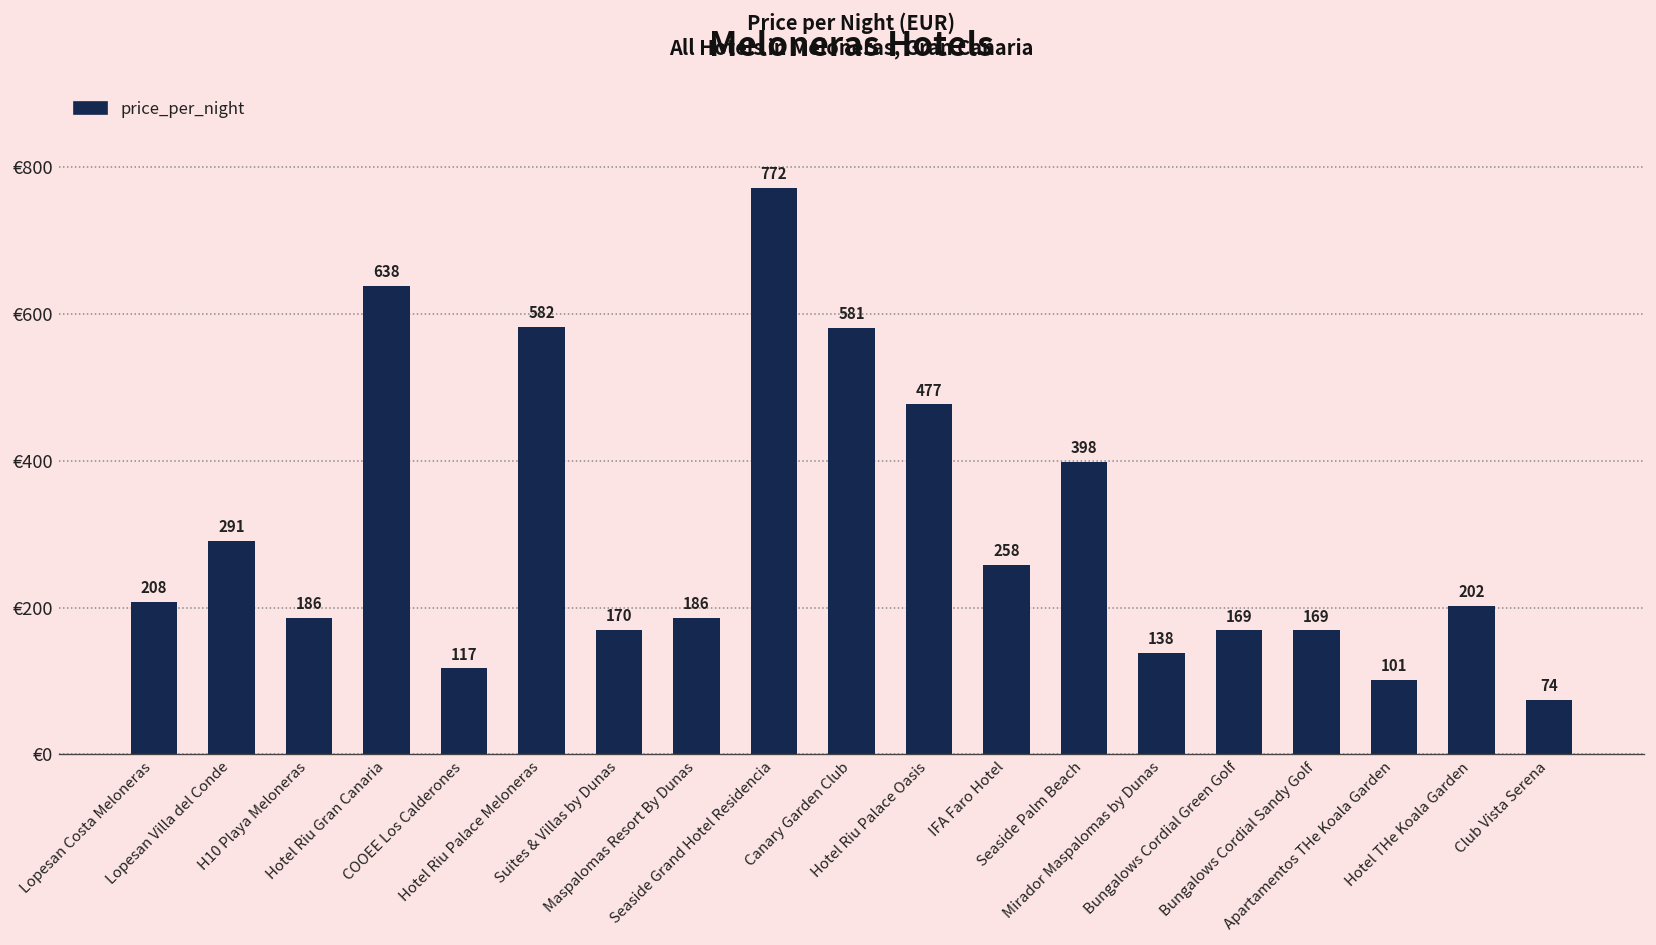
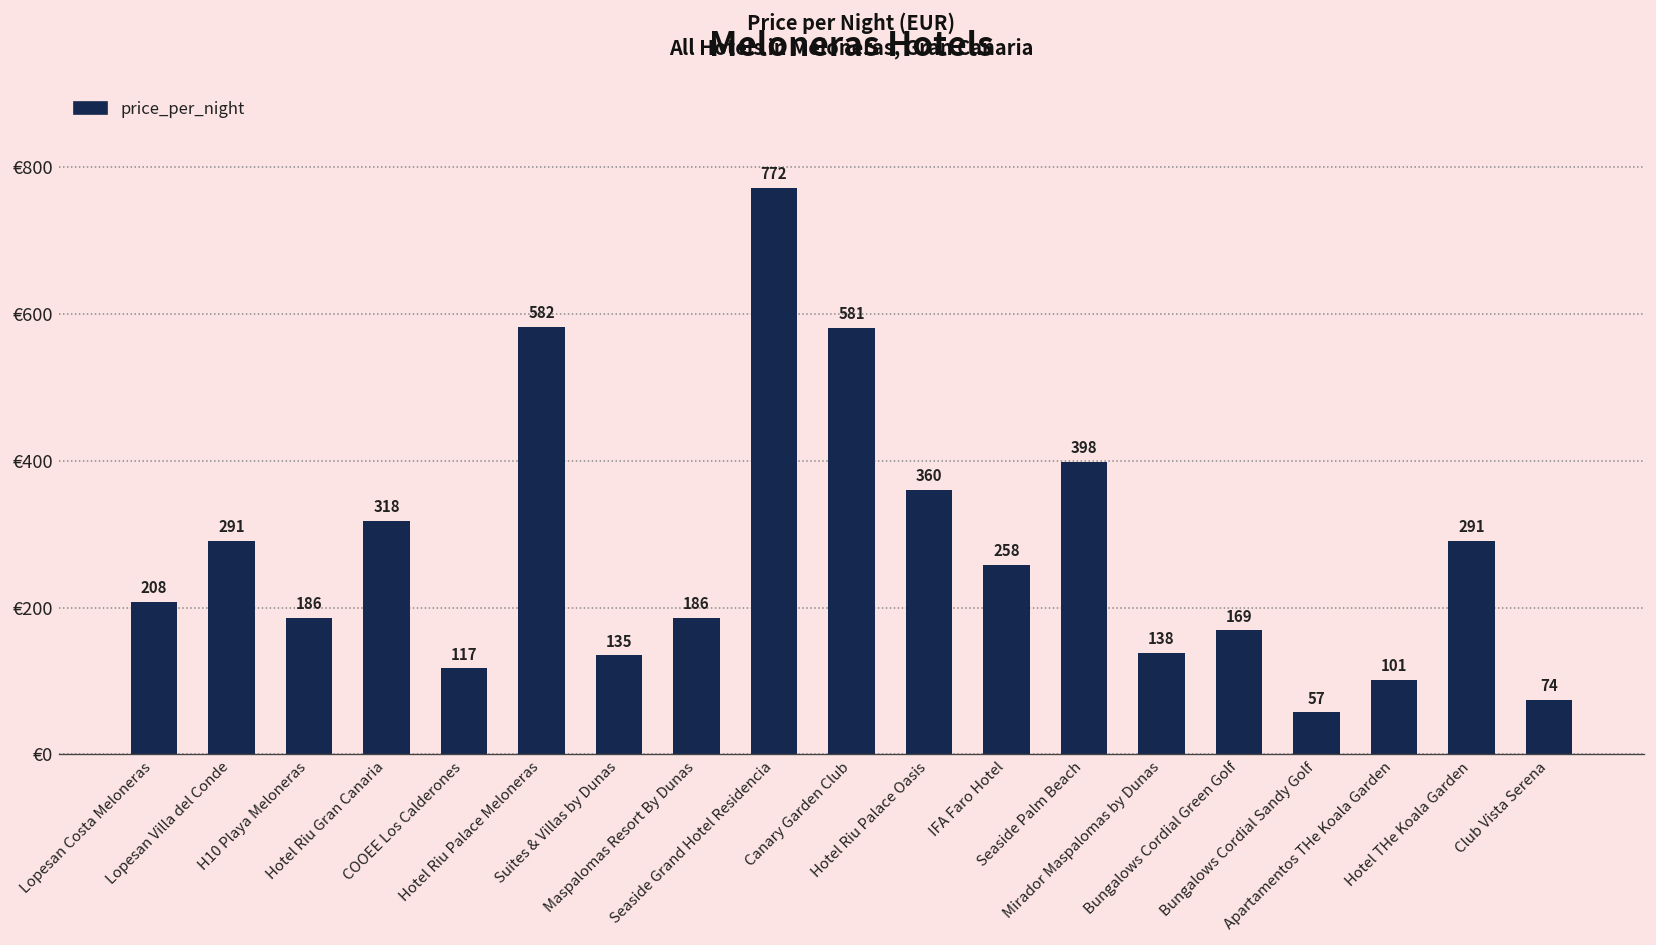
Hotel Riu Gran Canaria: 638 -> 318
Suites & Villas by Dunas: 170 -> 135
Hotel Riu Palace Oasis: 477 -> 360
Bungalows Cordial Sandy Golf: 169 -> 57
Hotel THe Koala Garden: 202 -> 291
